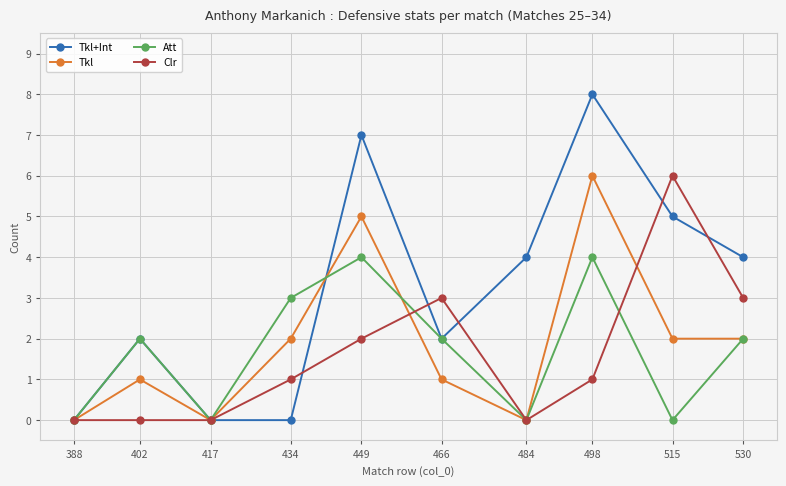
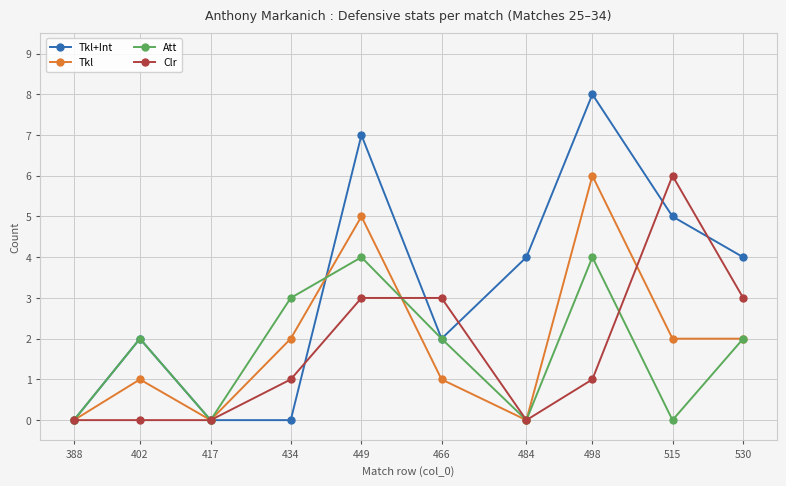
Clr, 449: 2 -> 3
